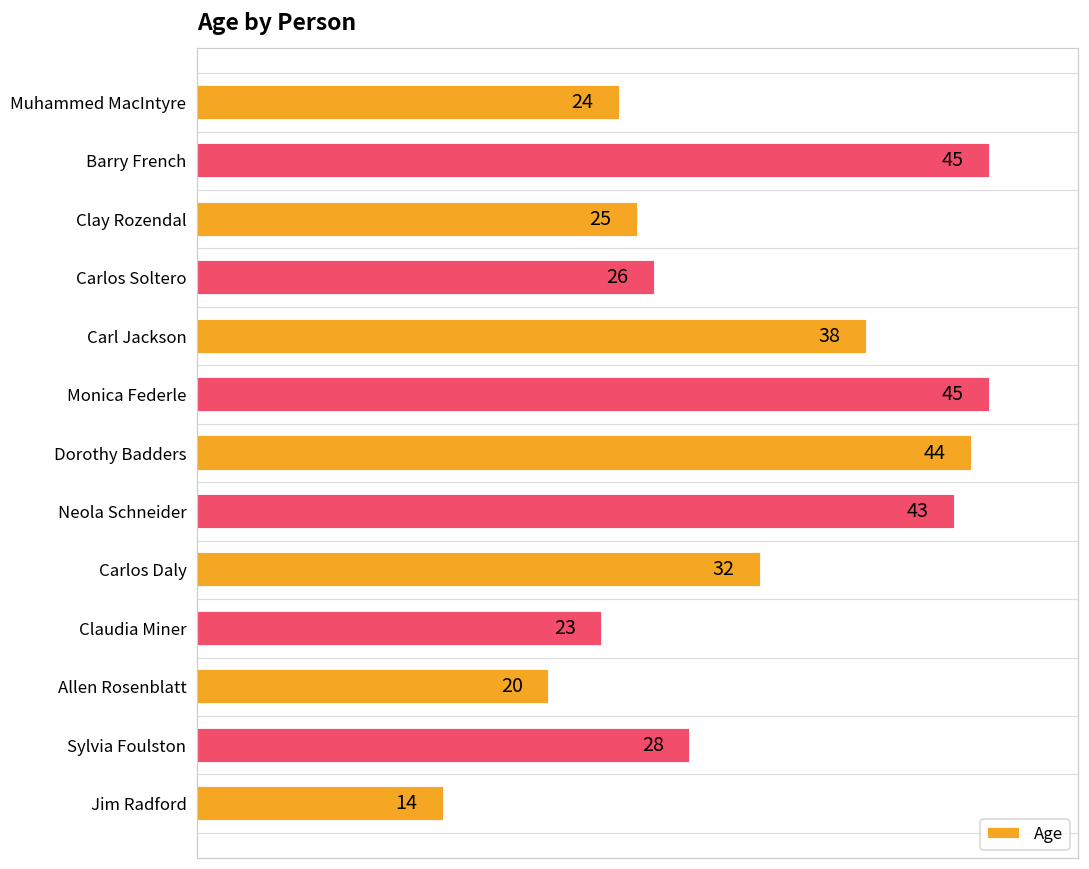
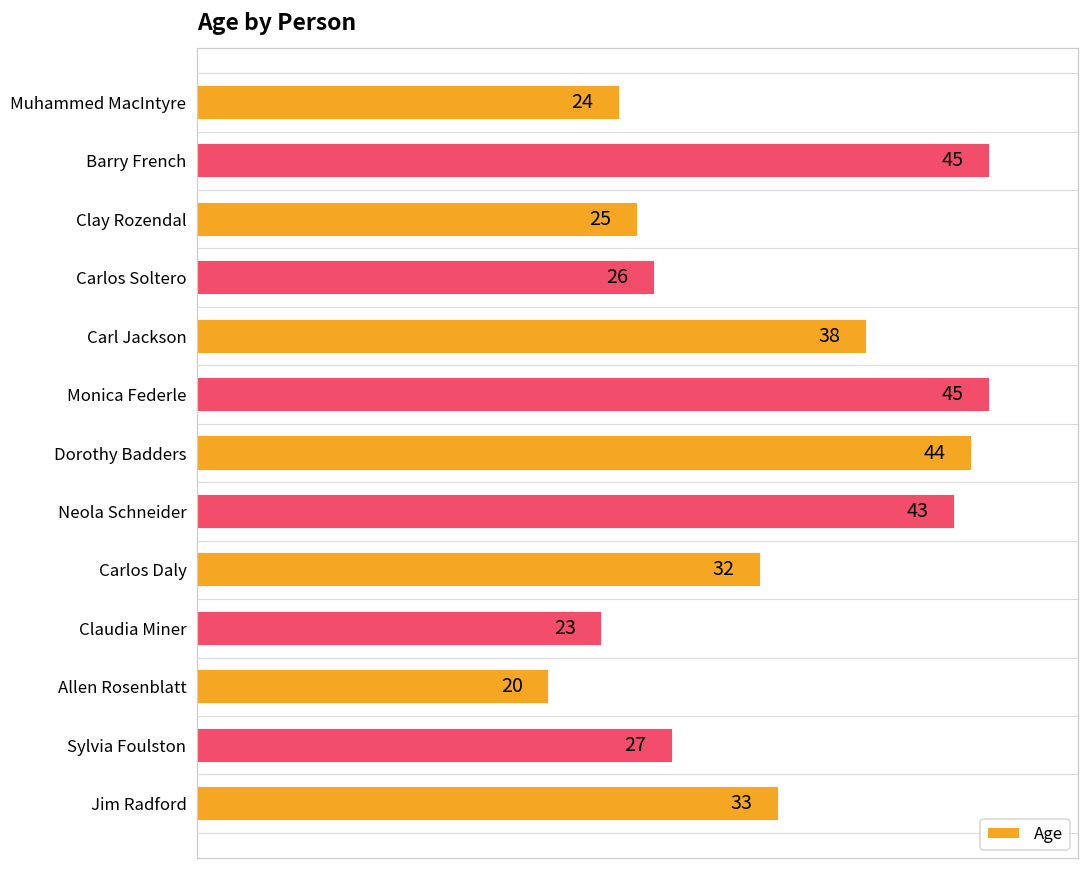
Sylvia Foulston: 28 -> 27
Jim Radford: 14 -> 33
